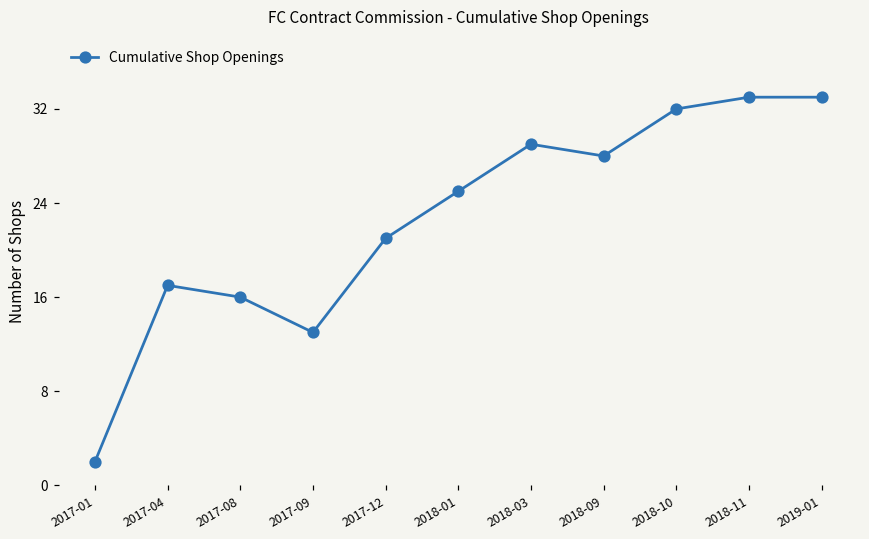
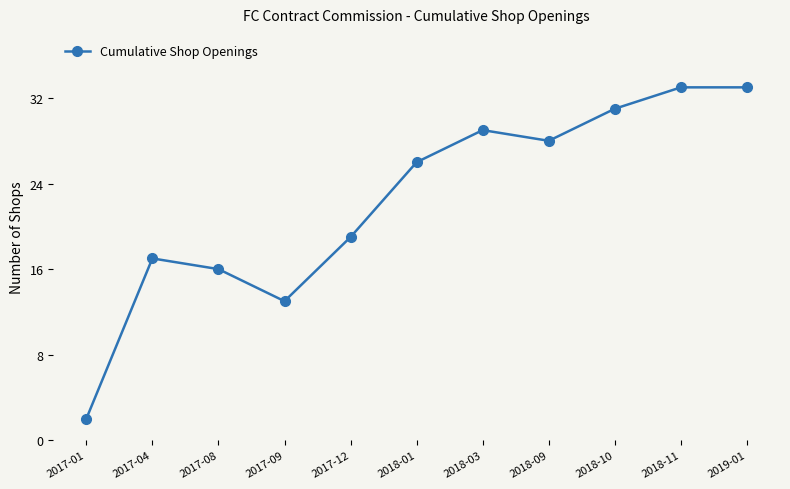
2017-12: 21 -> 19
2018-01: 25 -> 26
2018-10: 32 -> 31
